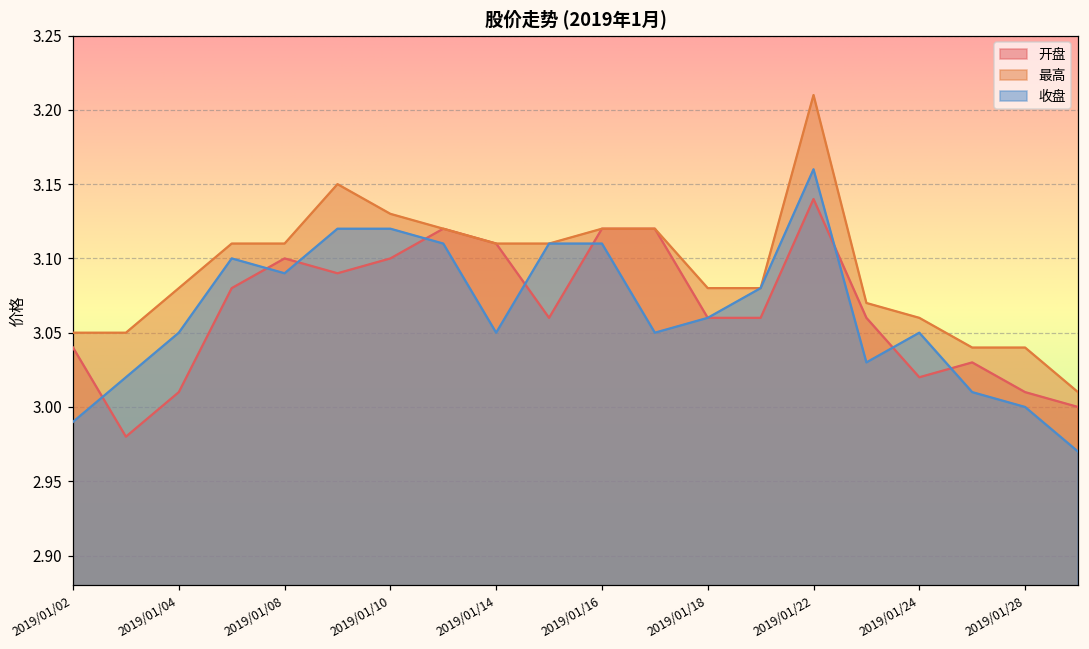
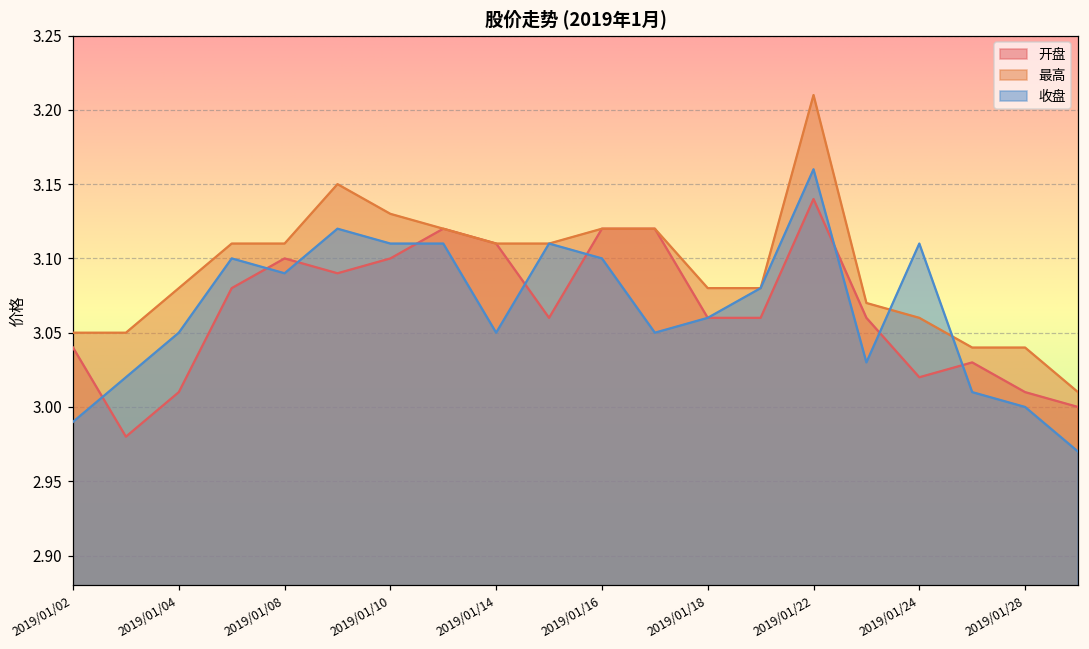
收盘, 2019/01/10: 3.12 -> 3.11
收盘, 2019/01/16: 3.11 -> 3.10
收盘, 2019/01/24: 3.05 -> 3.11
